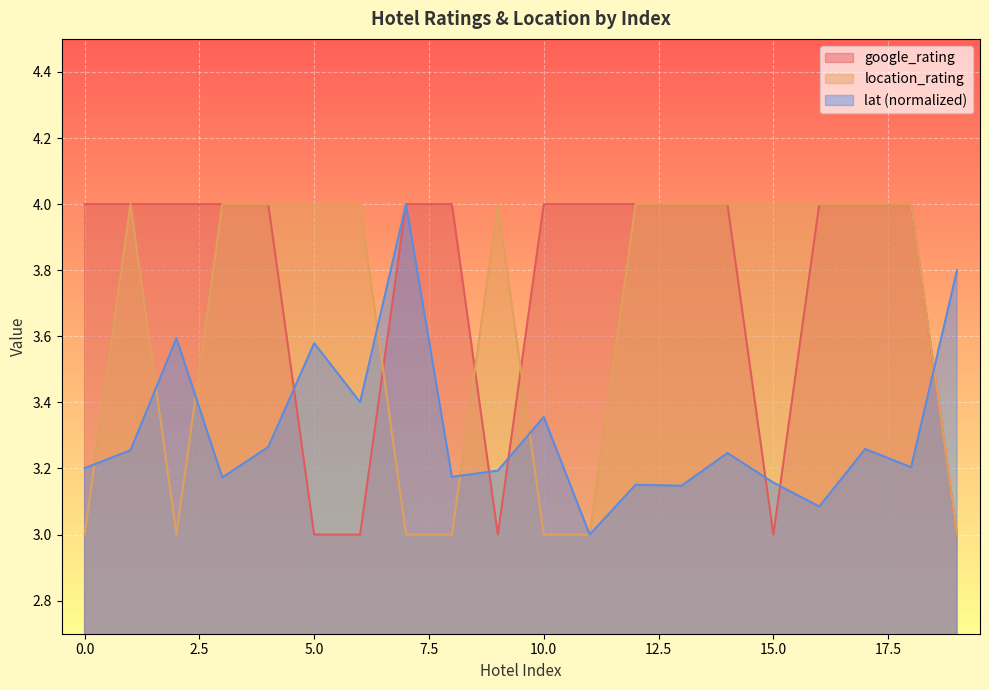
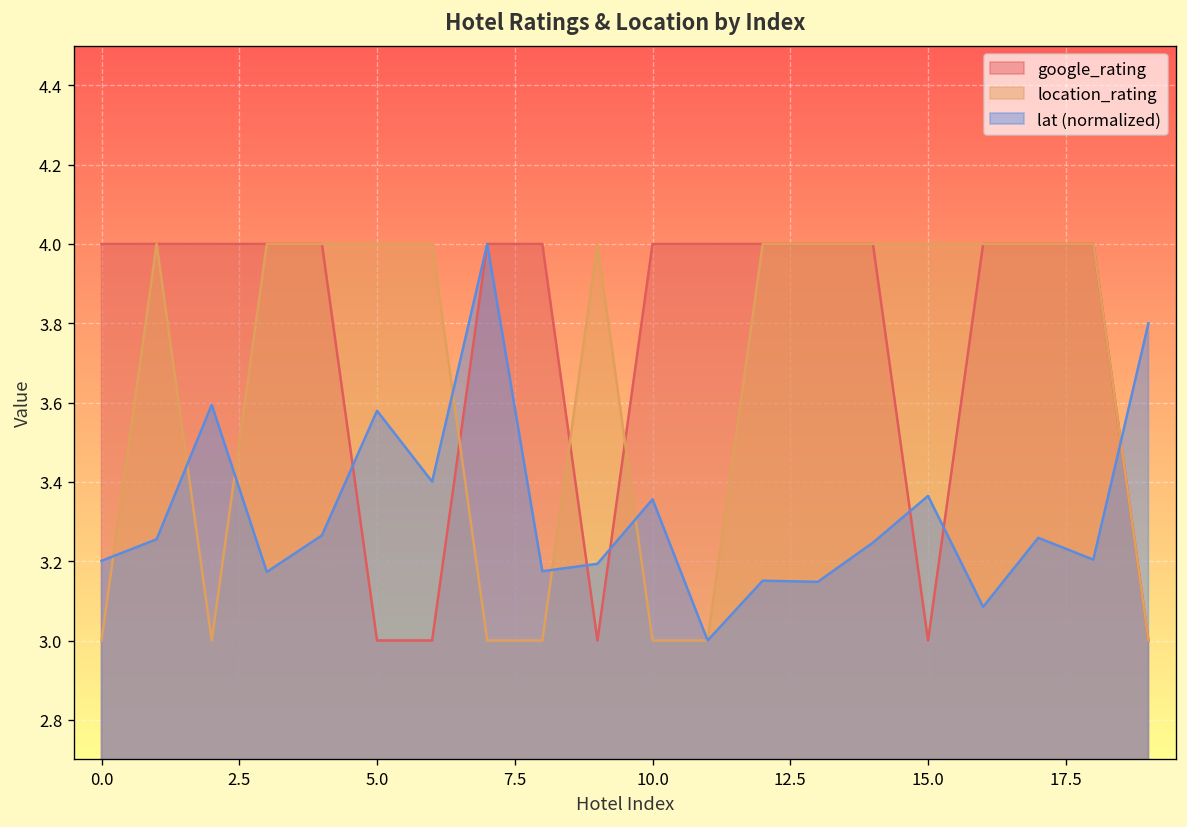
lat (normalized), 15.0: 3.16 -> 3.36
